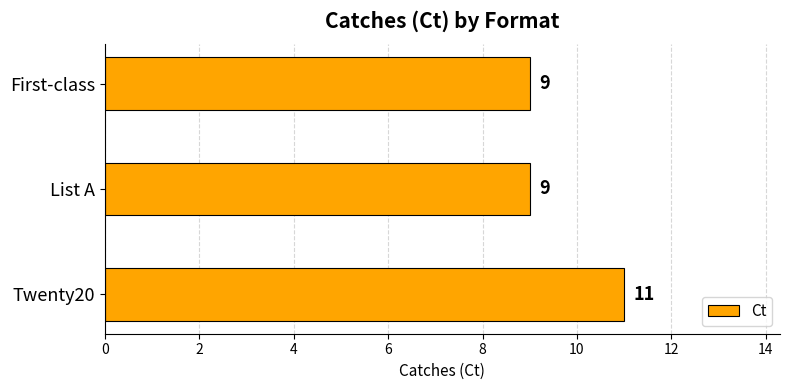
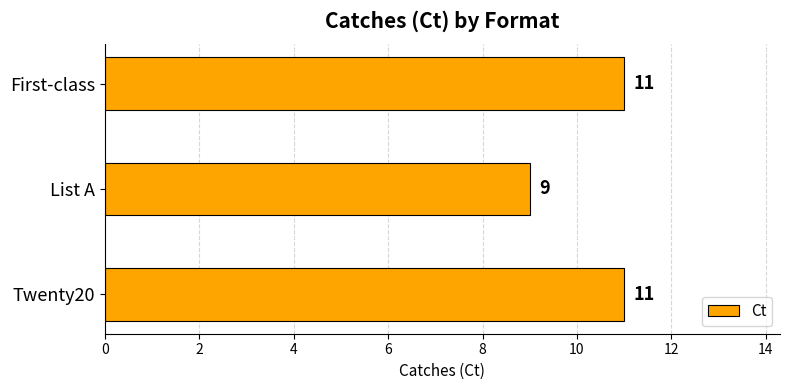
First-class: 9 -> 11
